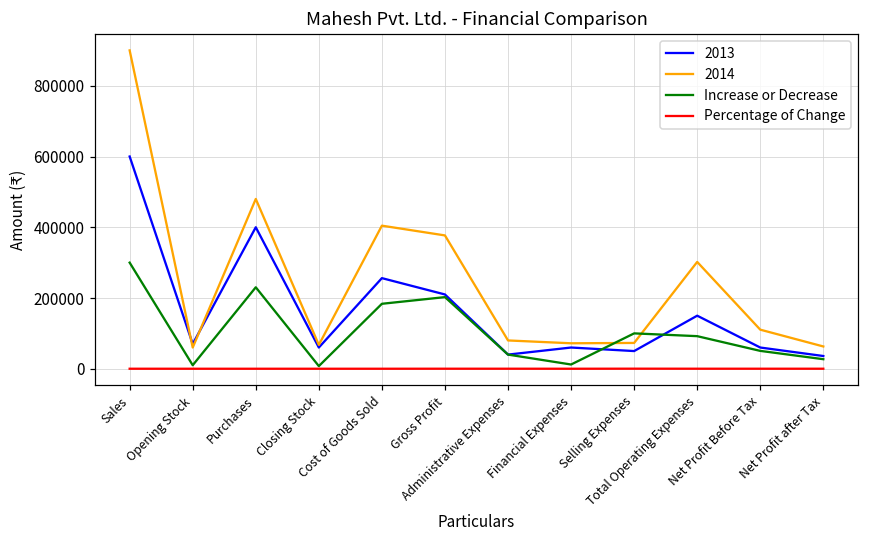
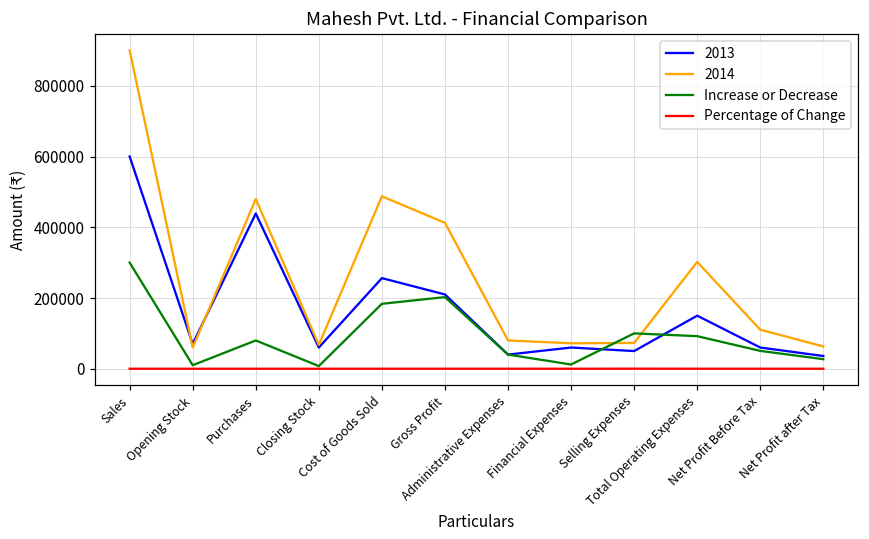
2013, Purchases: 400000 -> 440000
Increase or Decrease, Purchases: 230000 -> 80000
2014, Cost of Goods Sold: 400000 -> 490000
2014, Gross Profit: 380000 -> 410000
